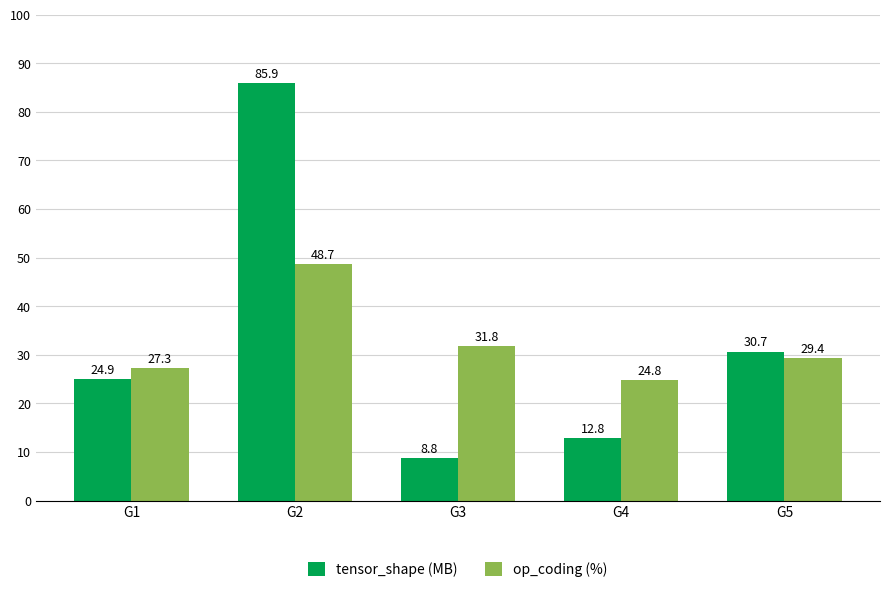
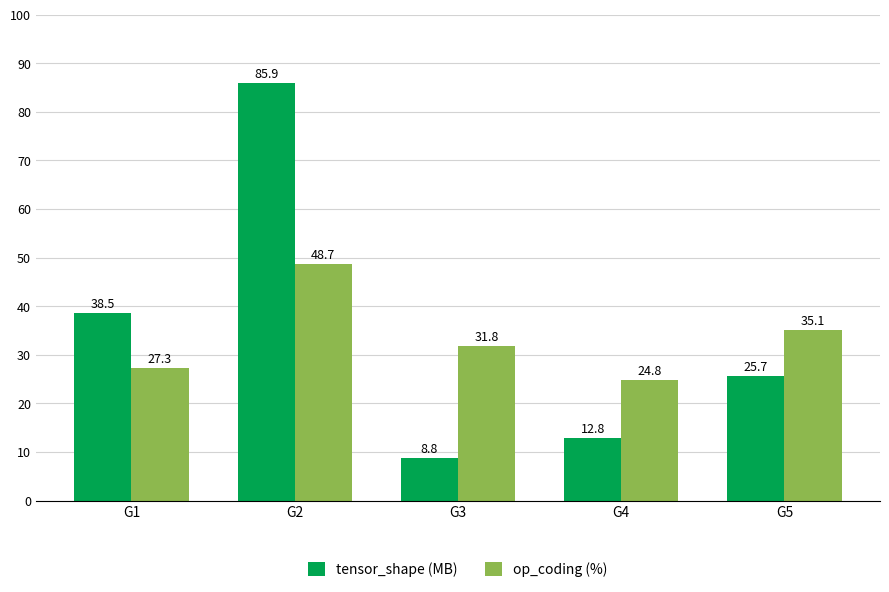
tensor_shape (MB), G1: 24.9 -> 38.5
tensor_shape (MB), G5: 30.7 -> 25.7
op_coding (%), G5: 29.4 -> 35.1
